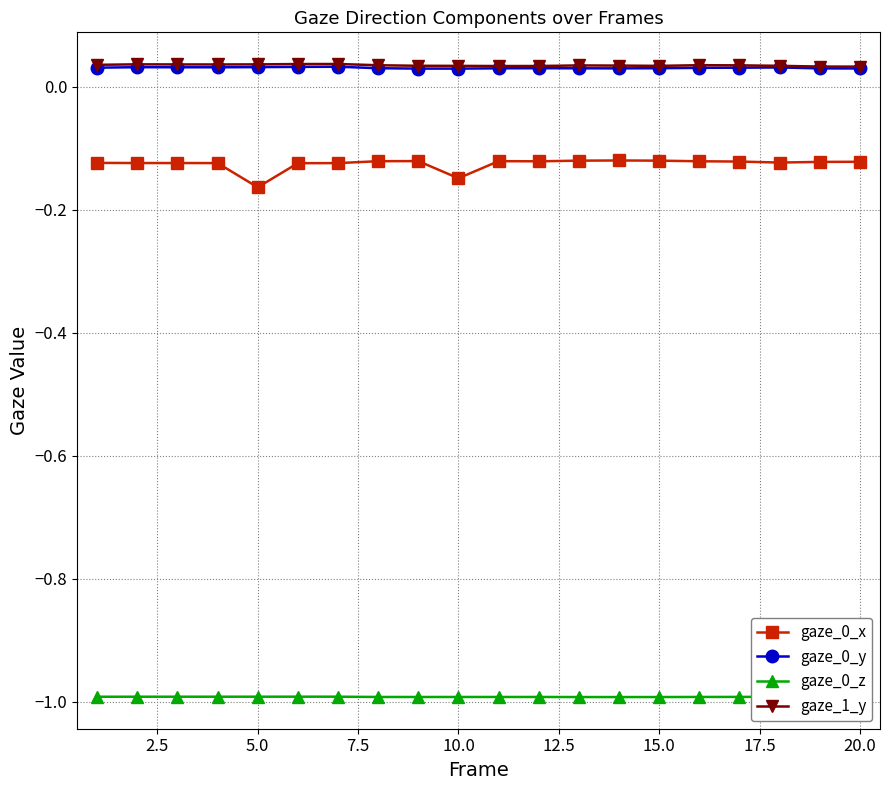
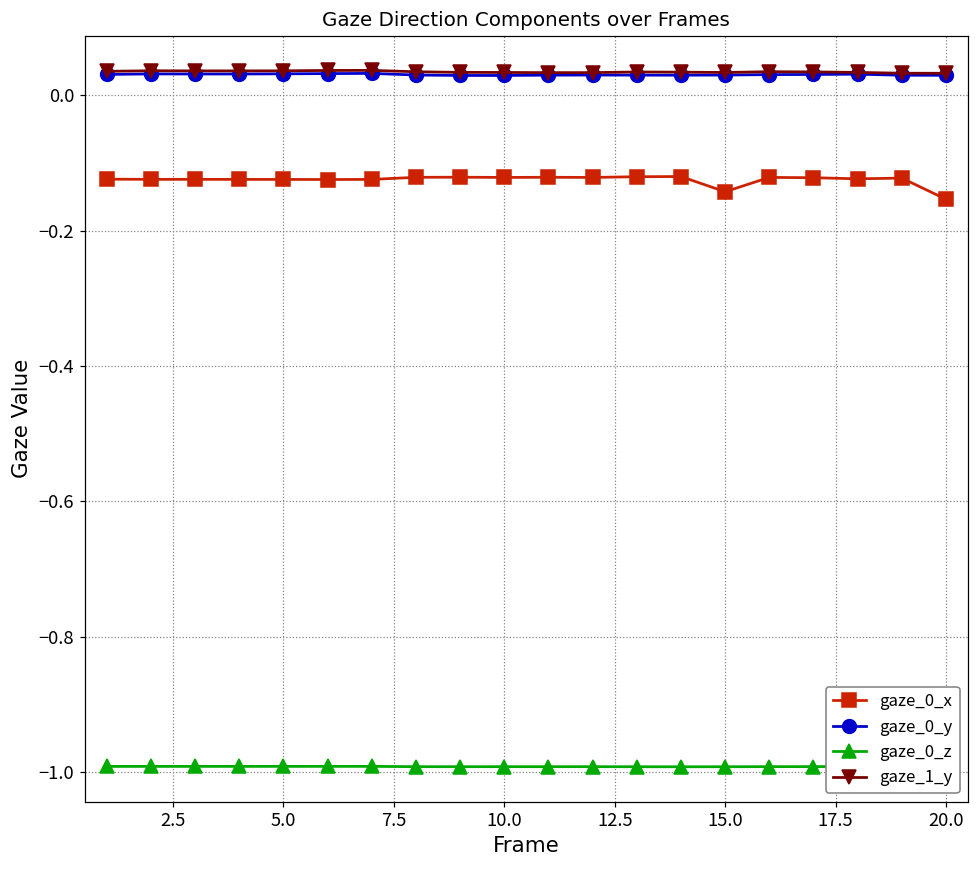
gaze_0_x, 5.0: -0.16 -> -0.12
gaze_0_x, 10.0: -0.15 -> -0.12
gaze_0_x, 15.0: -0.12 -> -0.14
gaze_0_x, 20.0: -0.12 -> -0.15
